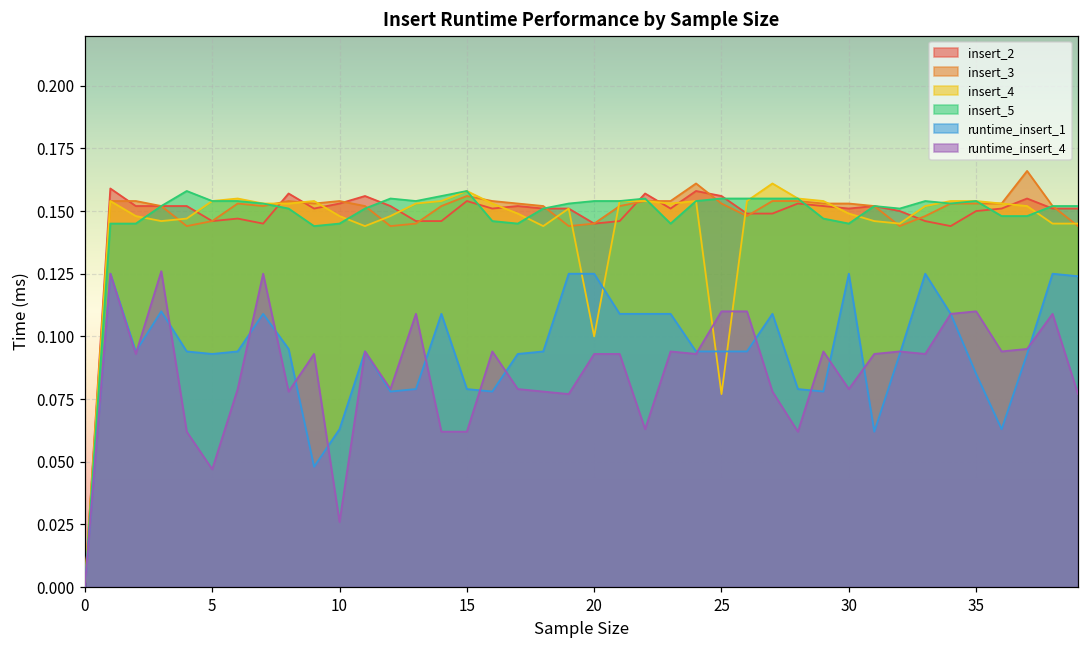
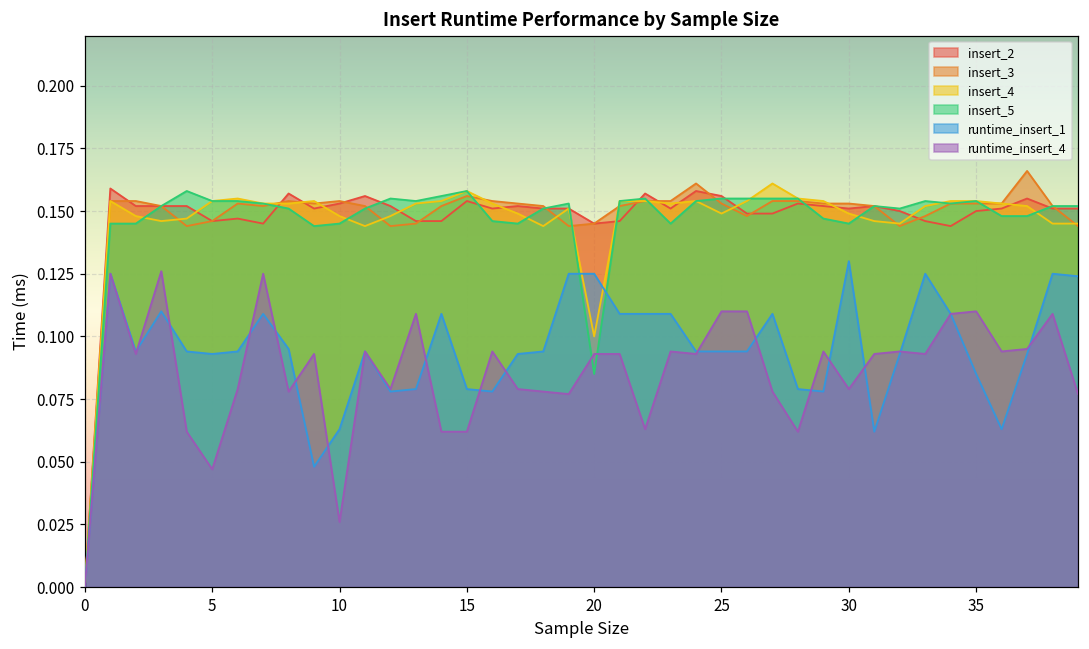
insert_5, 20: 0.154 -> 0.085
insert_4, 25: 0.077 -> 0.149
runtime_insert_1, 30: 0.125 -> 0.130
